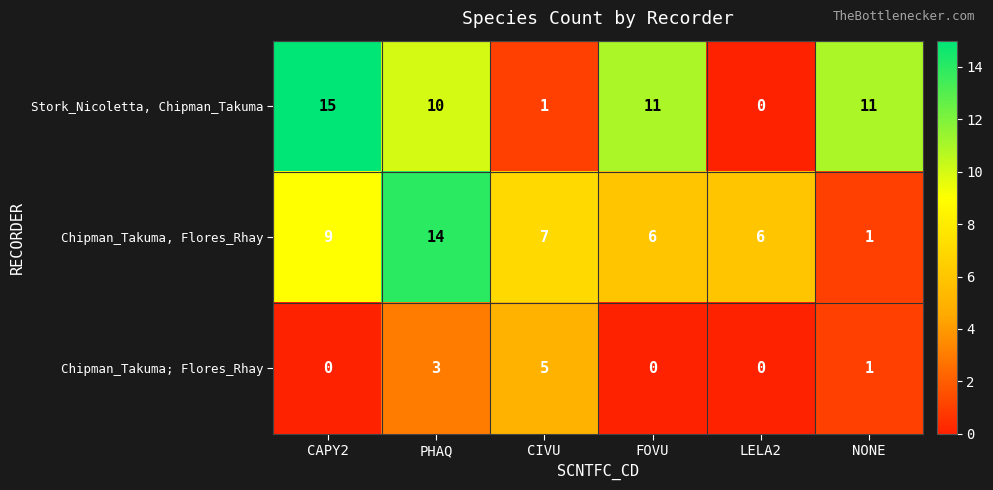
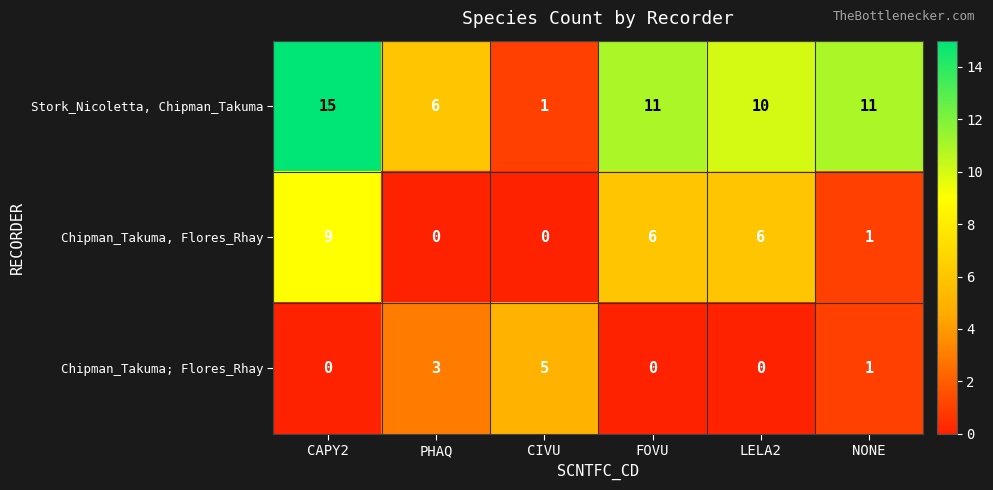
Stork_Nicoletta, Chipman_Takuma, PHAQ: 10 -> 6
Stork_Nicoletta, Chipman_Takuma, LELA2: 0 -> 10
Chipman_Takuma, Flores_Rhay, PHAQ: 14 -> 0
Chipman_Takuma, Flores_Rhay, CIVU: 7 -> 0
